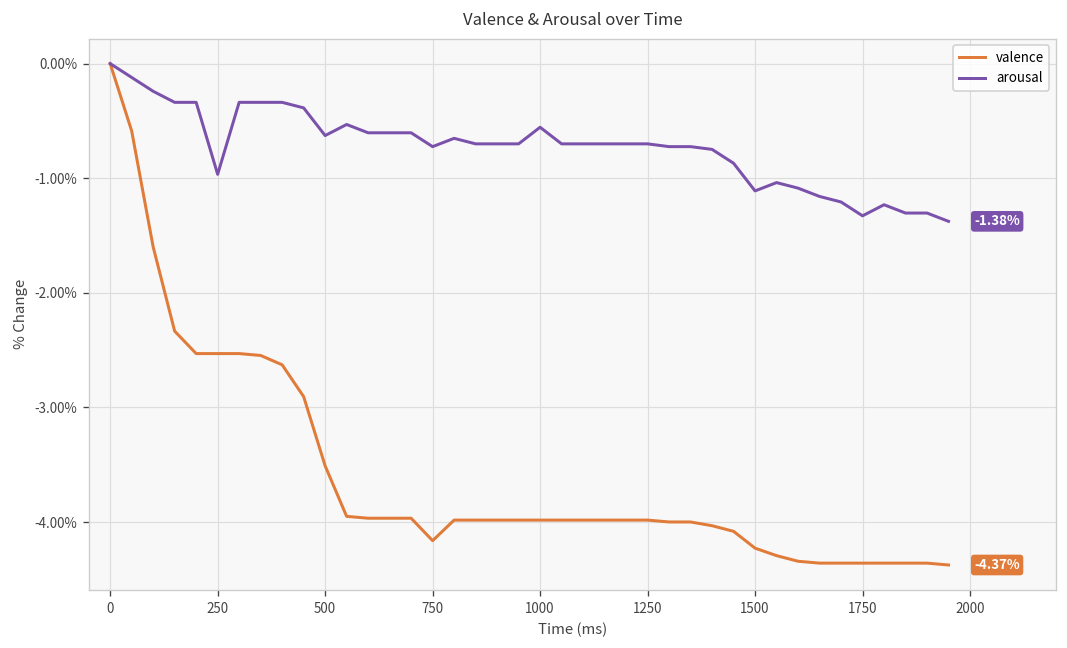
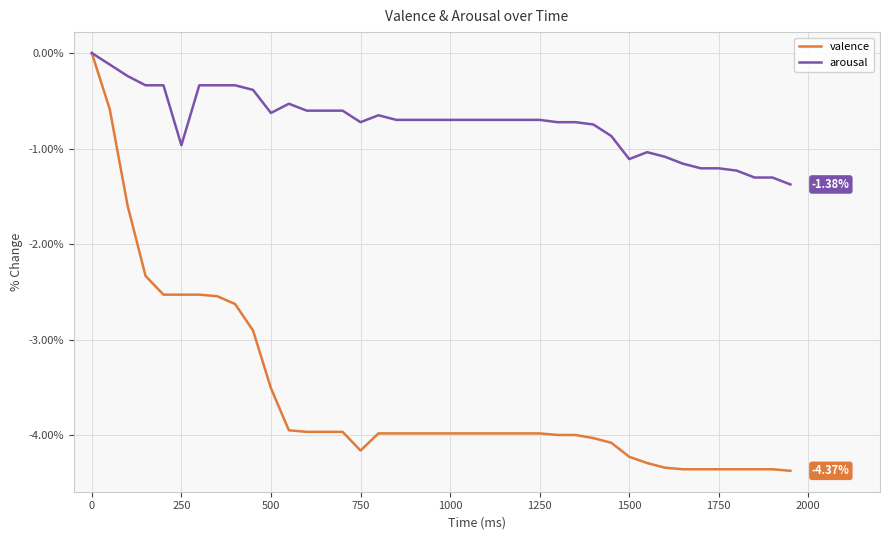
arousal, 1000: -0.6% -> -0.7%
arousal, 1750: -1.3% -> -1.2%
